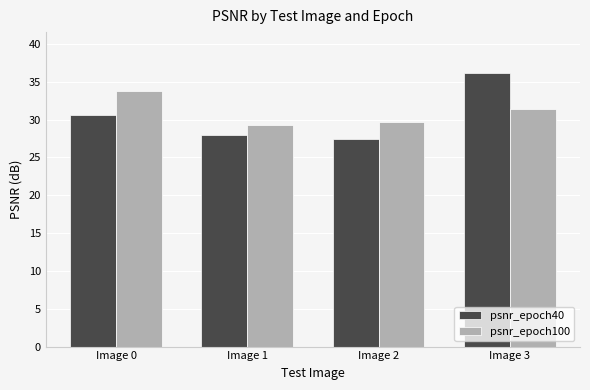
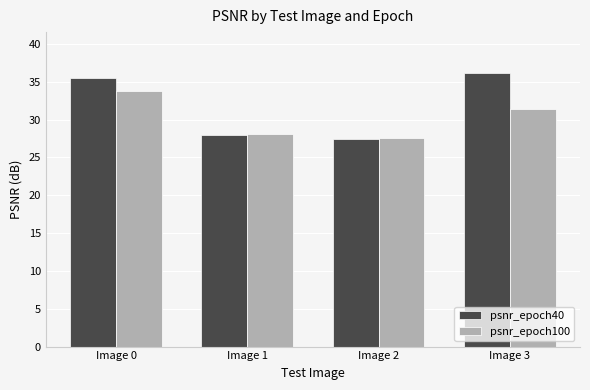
psnr_epoch40, Image 0: 31 -> 35
psnr_epoch100, Image 1: 29 -> 28
psnr_epoch100, Image 2: 30 -> 28
